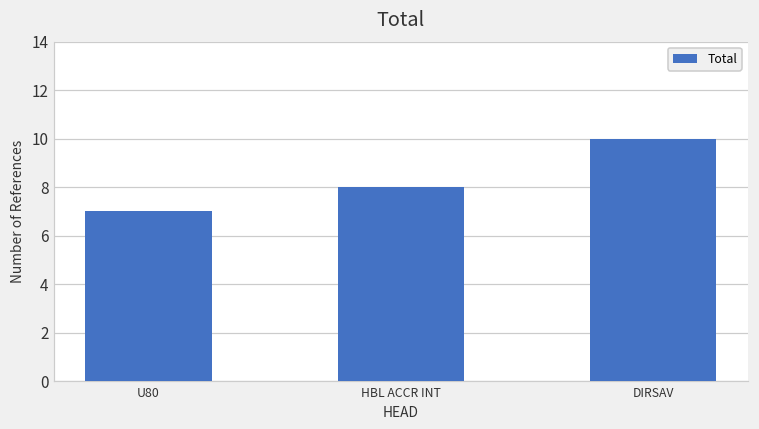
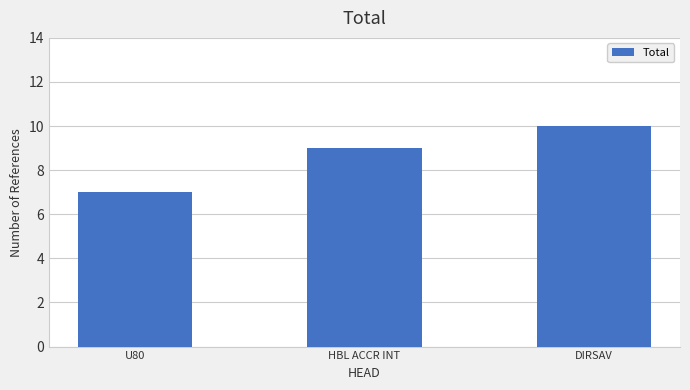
HBL ACCR INT: 8 -> 9
